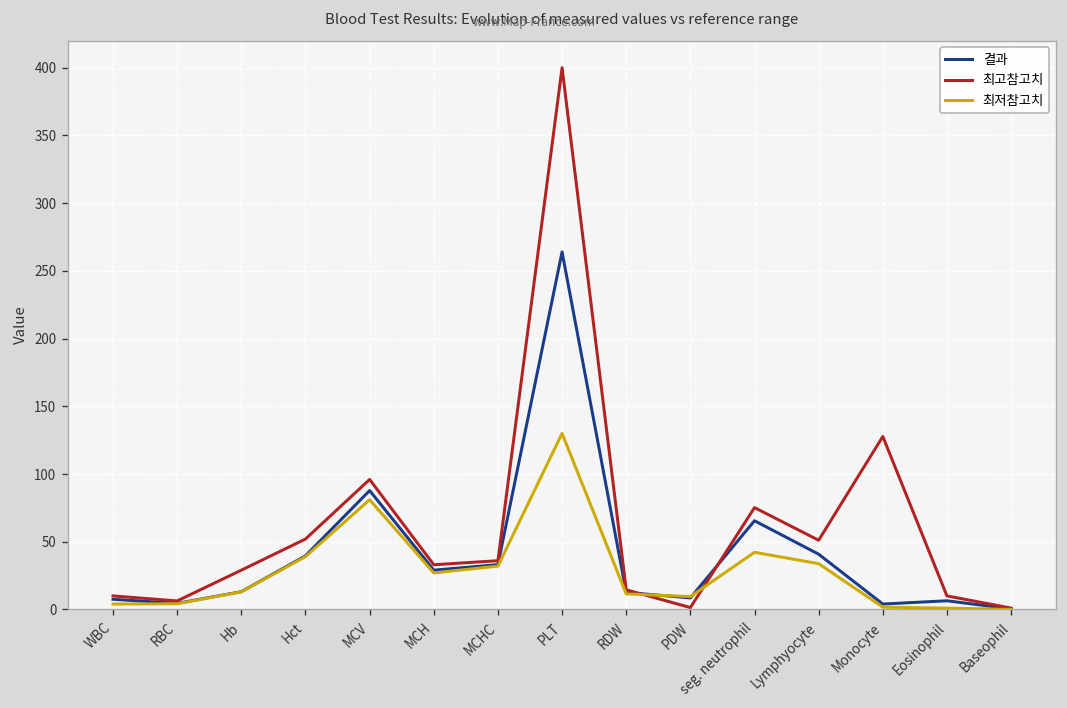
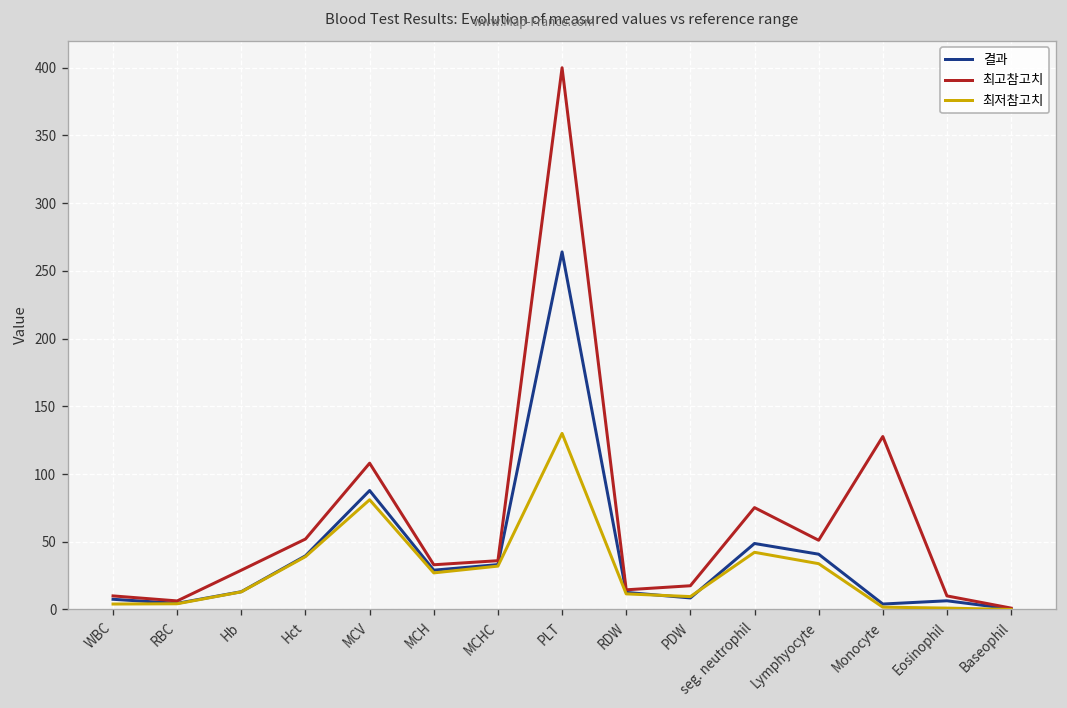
최고참고치, MCV: 96 -> 108
최고참고치, PDW: 1 -> 18
결과, seg. neutrophil: 66 -> 49
